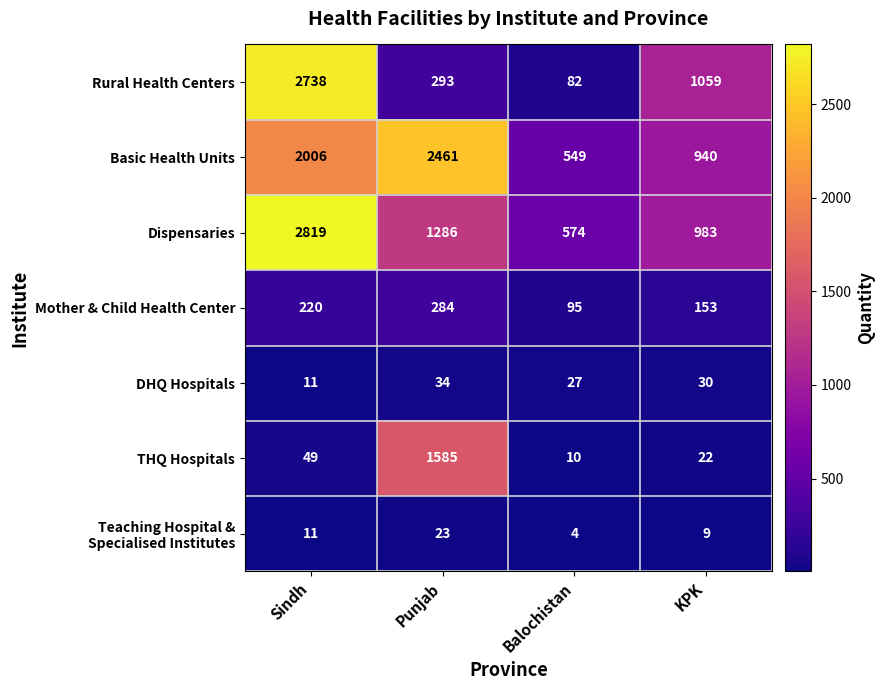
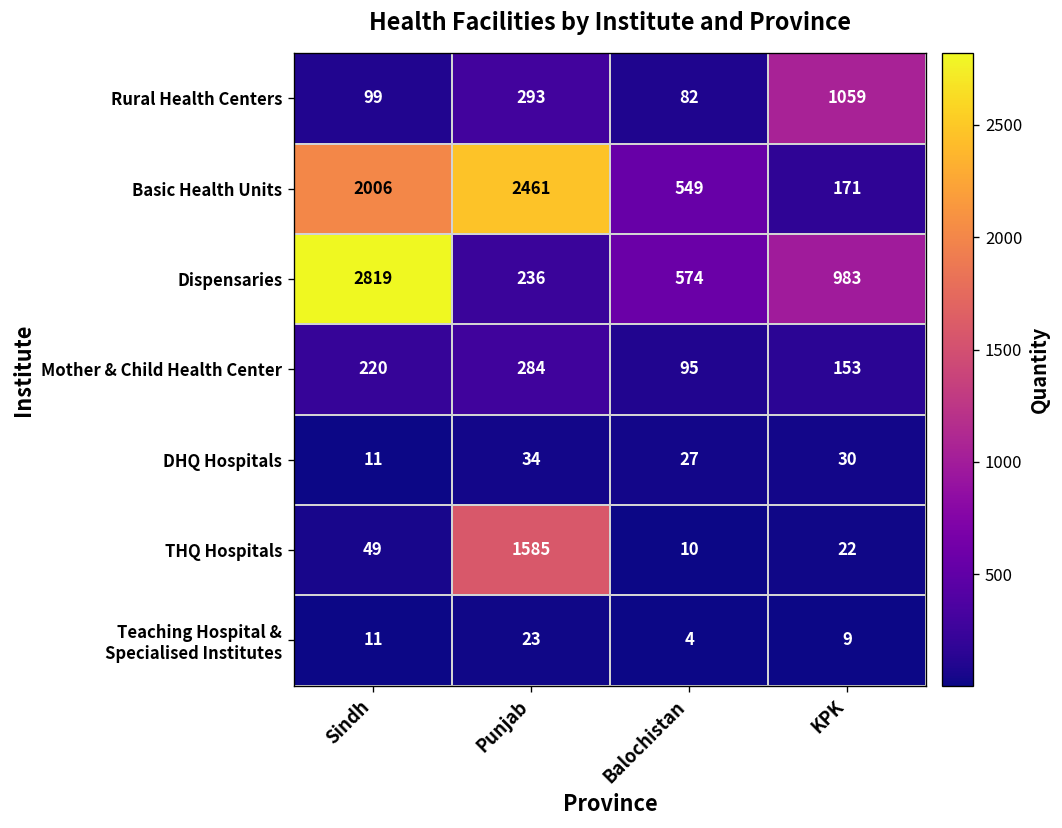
Rural Health Centers, Sindh: 2738 -> 99
Basic Health Units, KPK: 940 -> 171
Dispensaries, Punjab: 1286 -> 236
